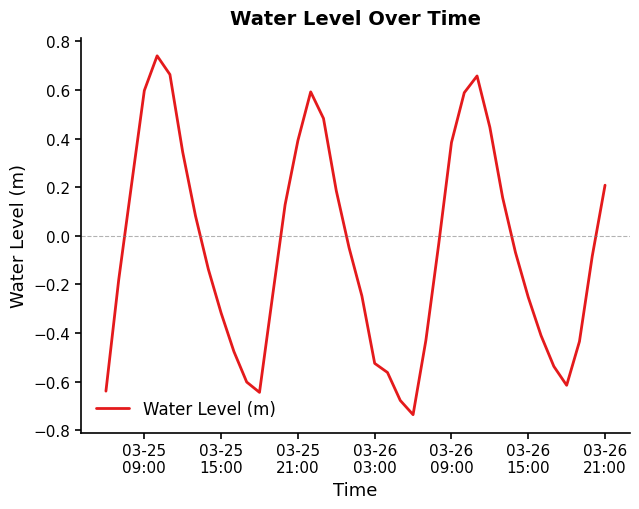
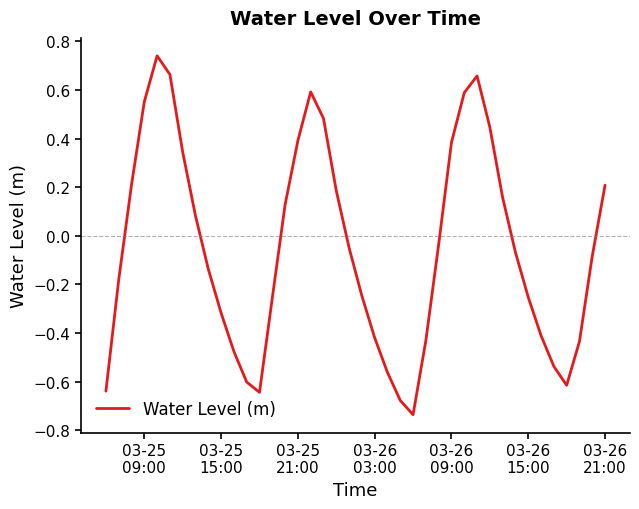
03-25 09:00: 0.60 -> 0.55
03-26 03:00: -0.52 -> -0.42
